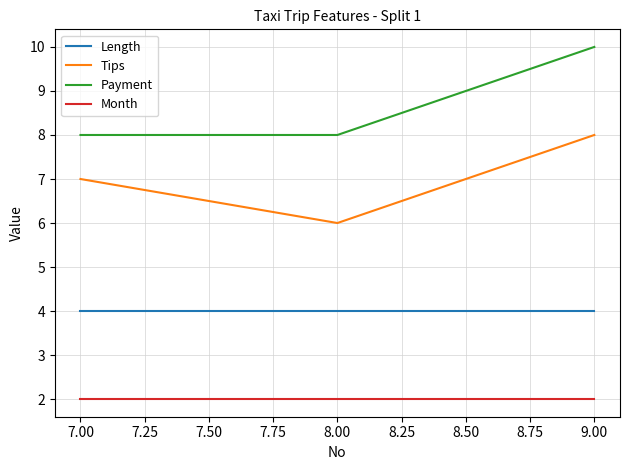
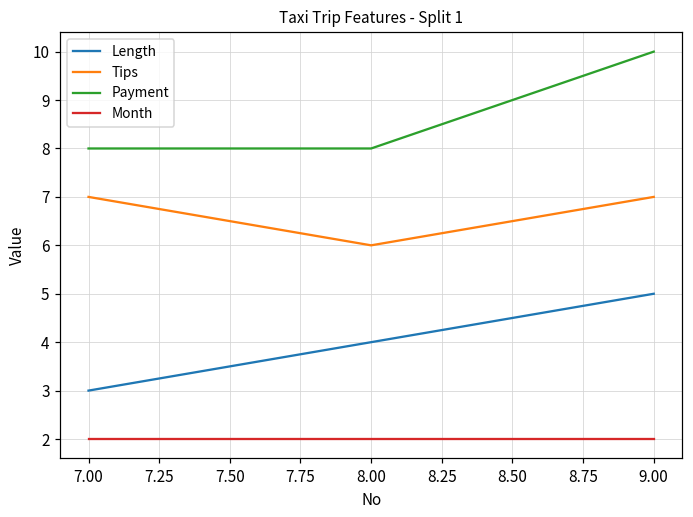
Length, 7.00: 4 -> 3
Length, 9.00: 4 -> 5
Tips, 9.00: 8 -> 7
